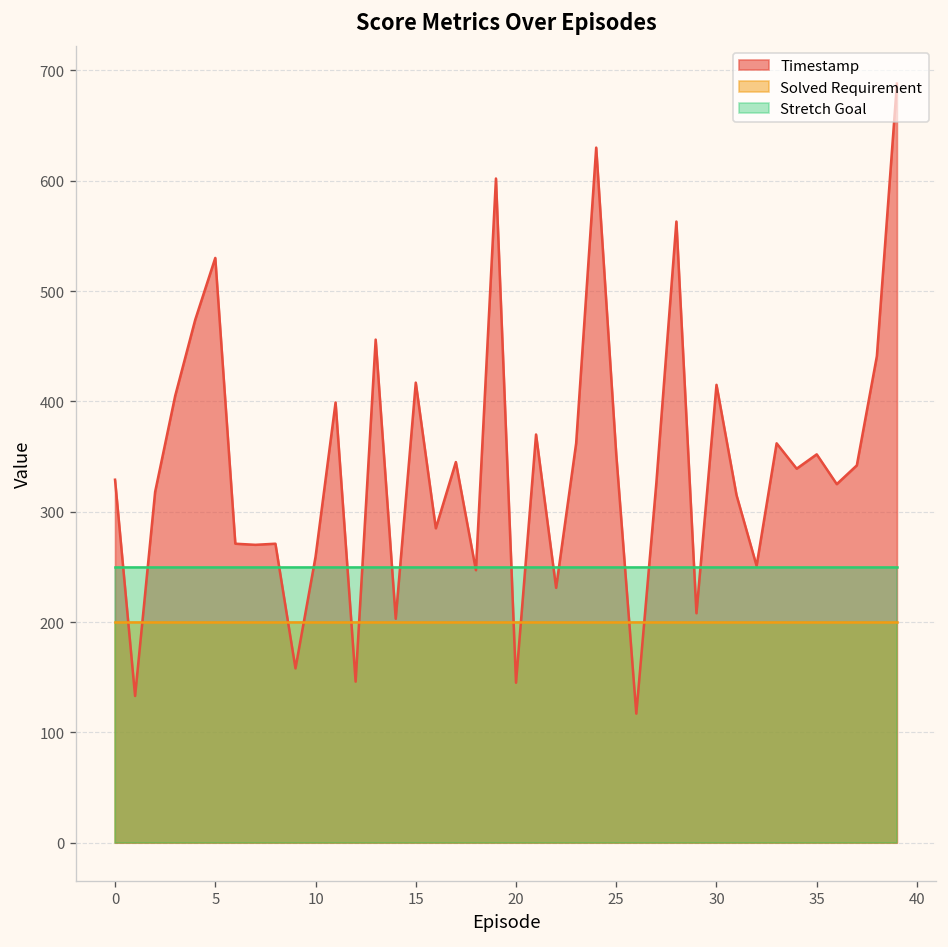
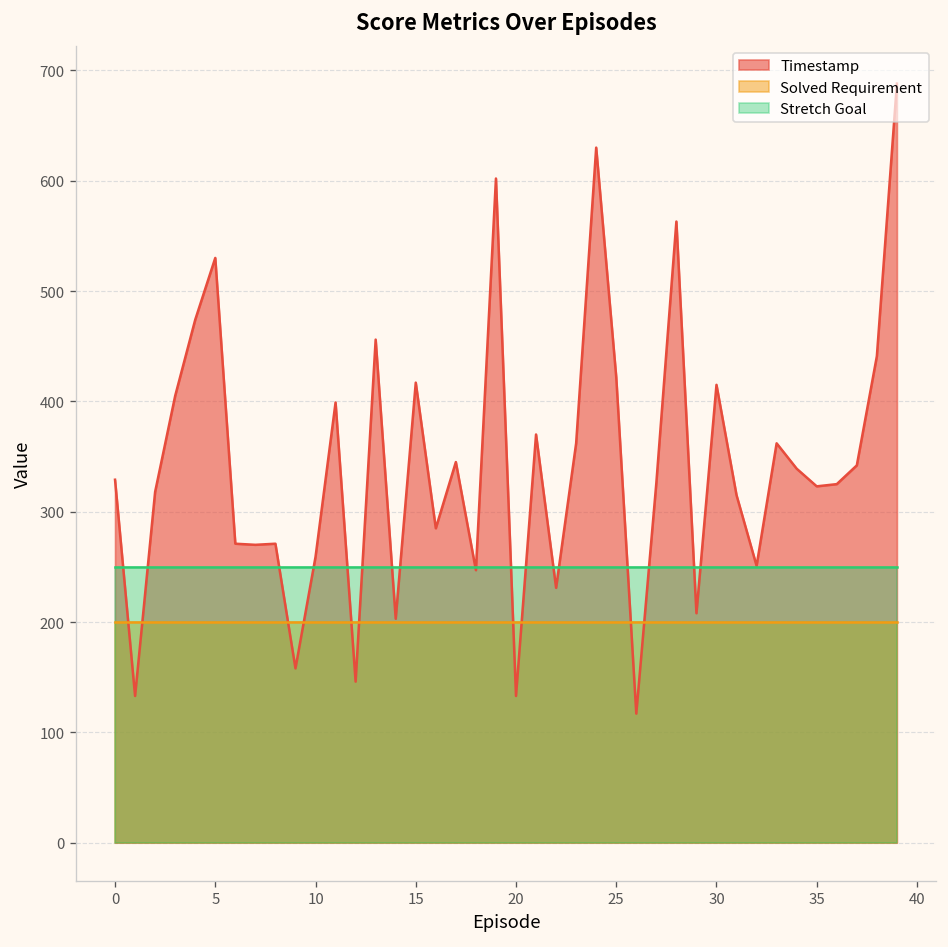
Timestamp, 20: 150 -> 130
Timestamp, 25: 350 -> 420
Timestamp, 35: 350 -> 320
